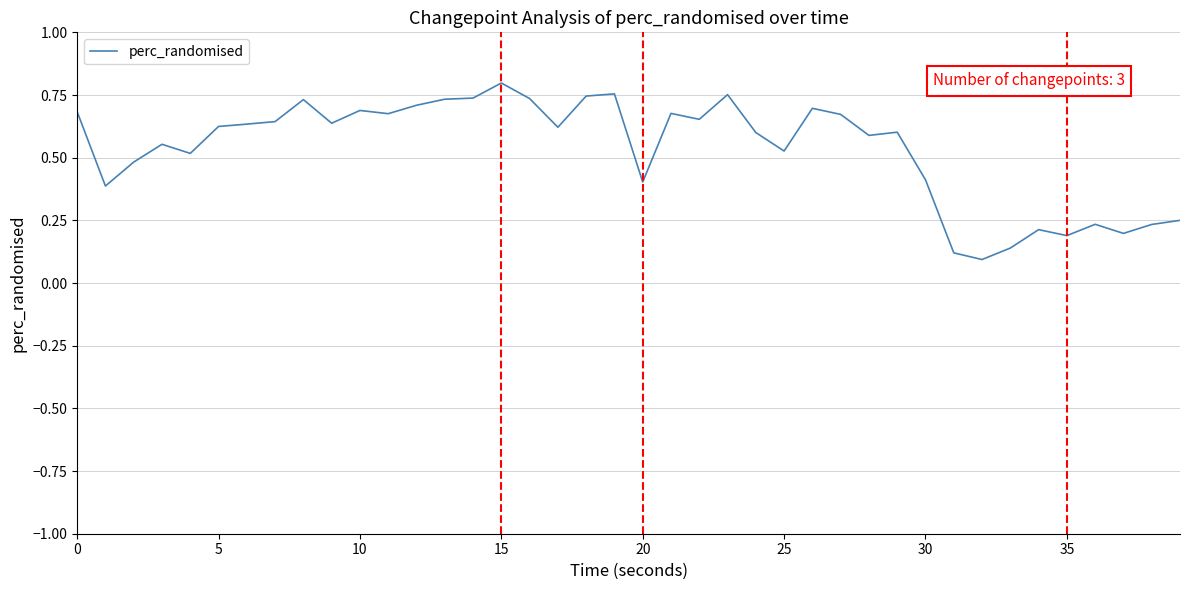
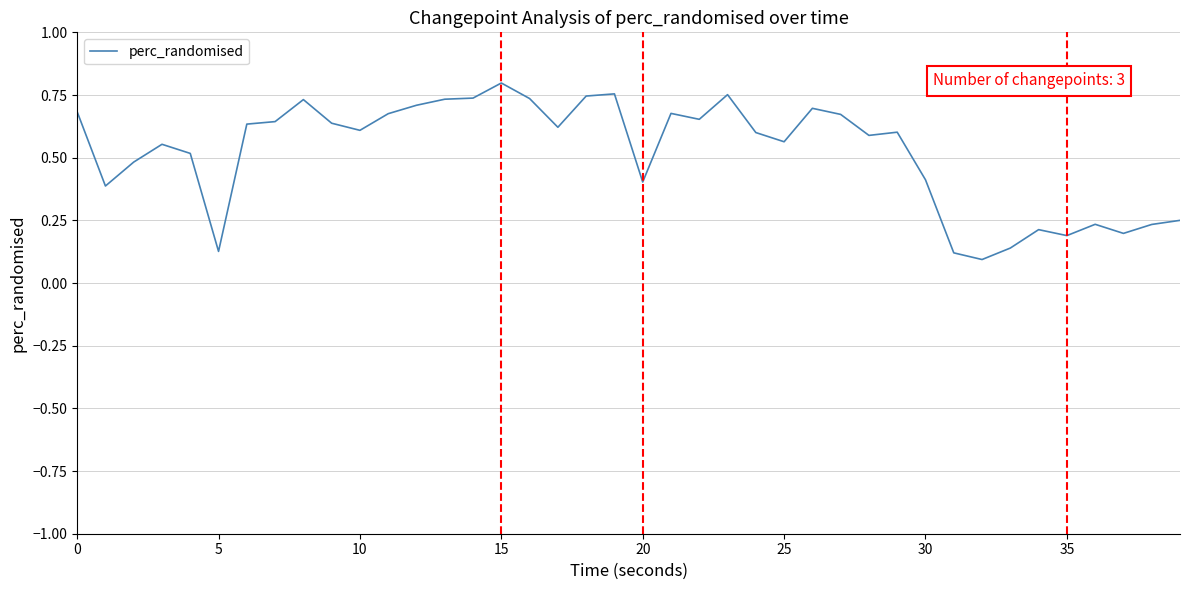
5: 0.62 -> 0.13
10: 0.69 -> 0.61
25: 0.53 -> 0.56
